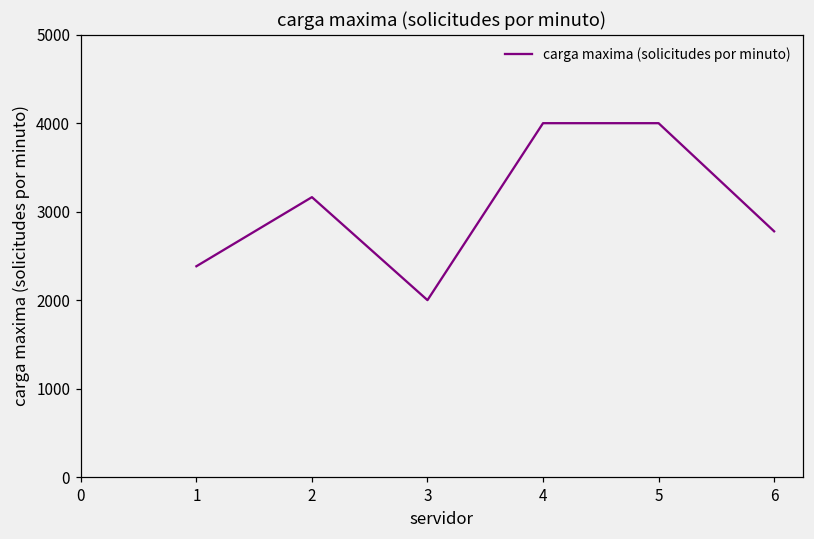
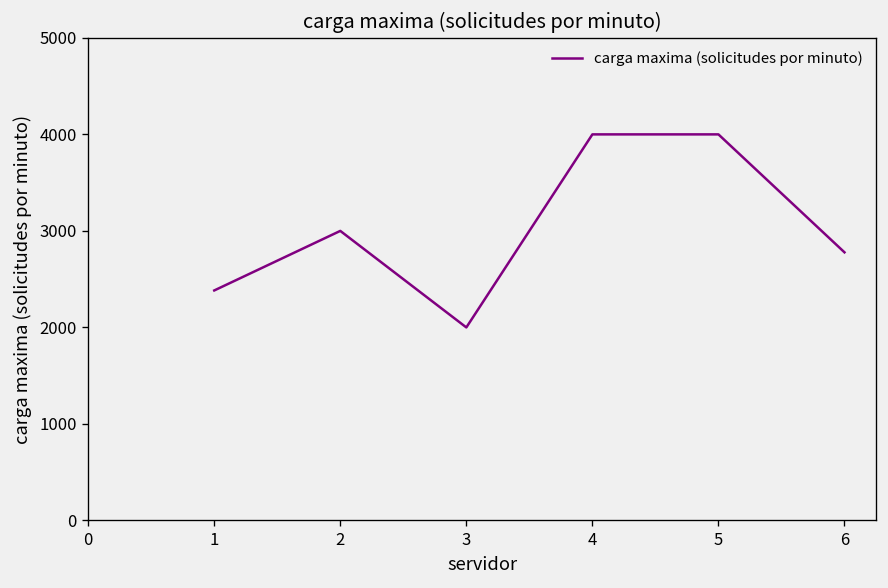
2: 3200 -> 3000
